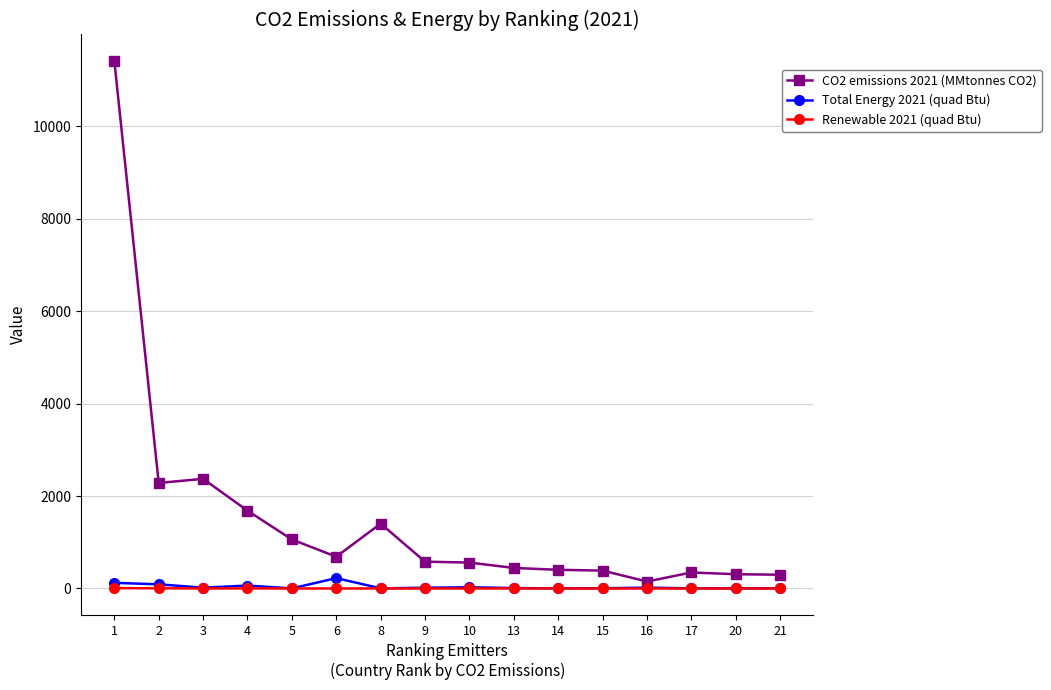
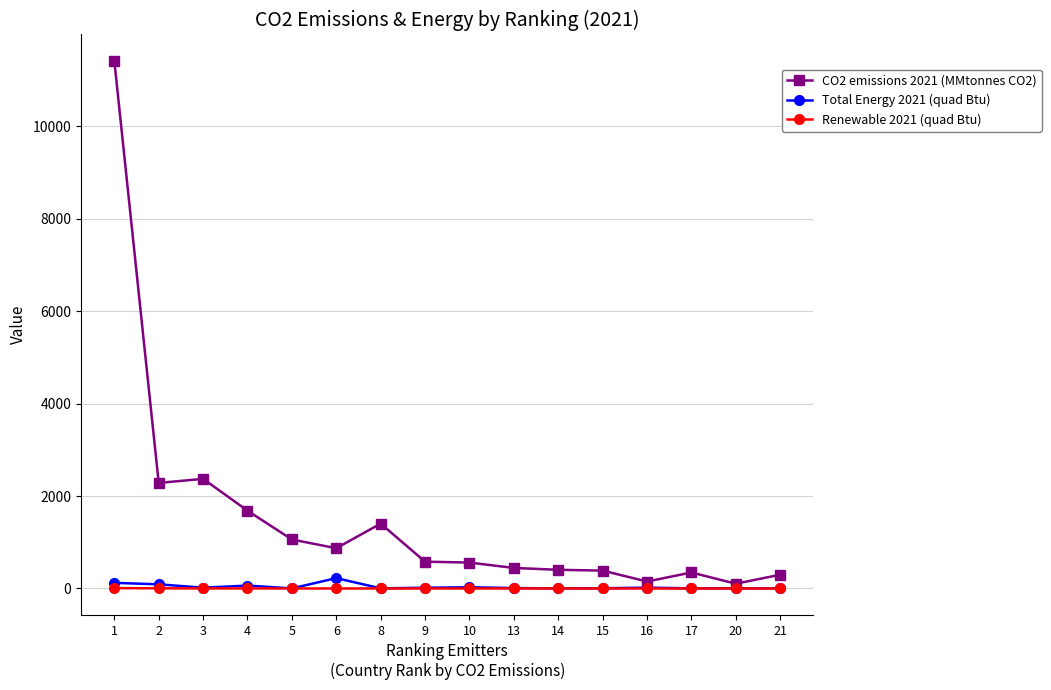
CO2 emissions 2021 (MMtonnes CO2), 6: 700 -> 900
CO2 emissions 2021 (MMtonnes CO2), 20: 300 -> 100
